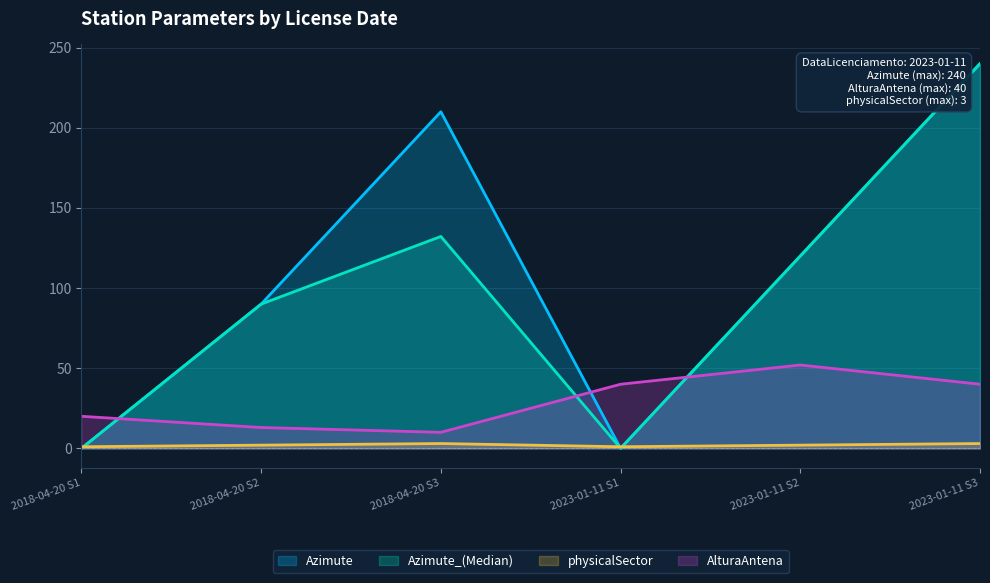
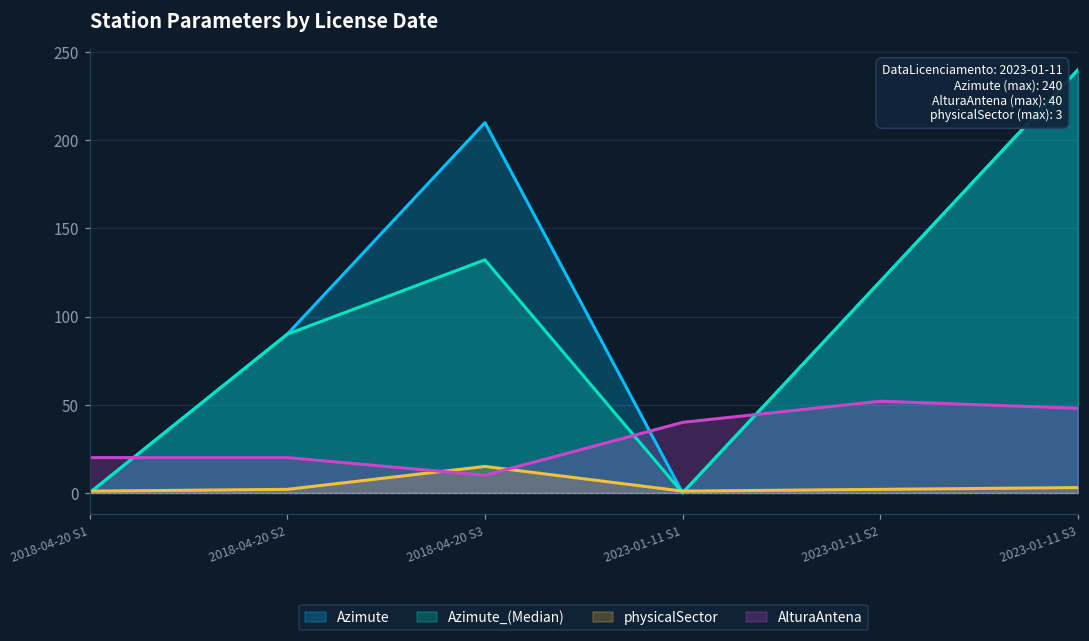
AlturaAntena, 2018-04-20 S2: 13 -> 20
physicalSector, 2018-04-20 S3: 3 -> 15
AlturaAntena, 2023-01-11 S3: 40 -> 48
